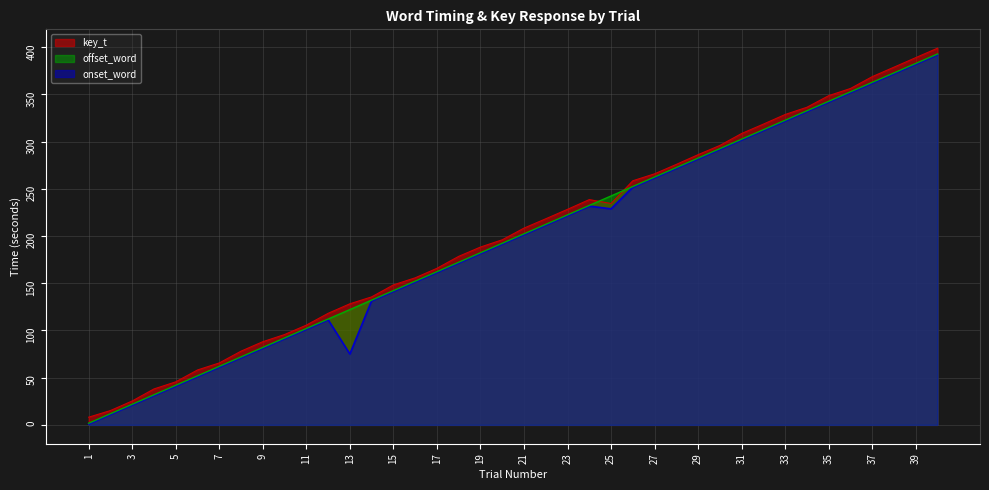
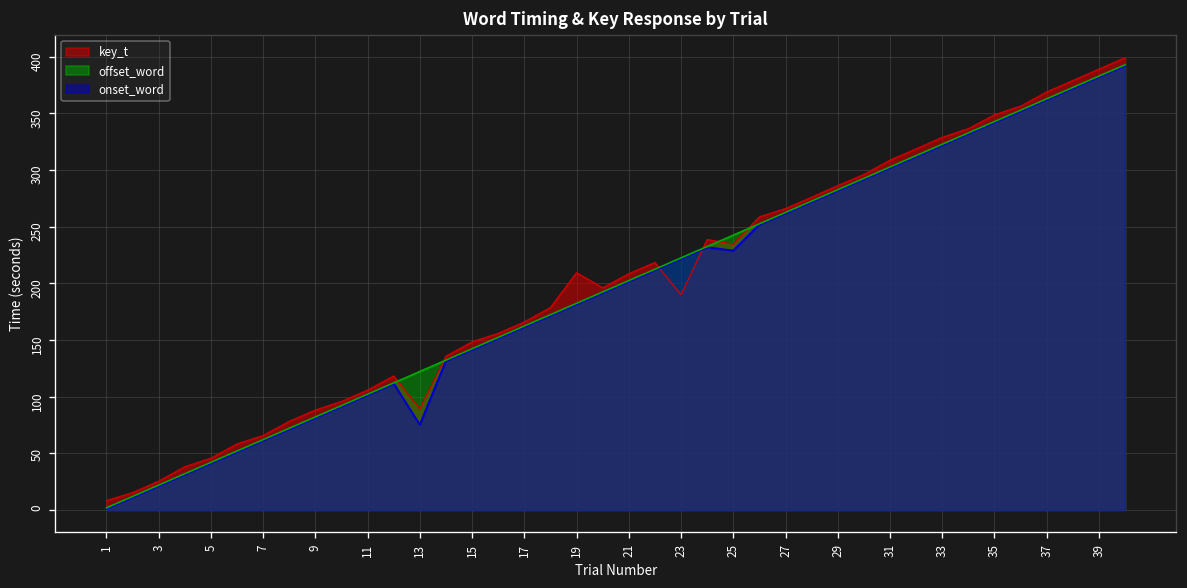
key_t, 13: 130 -> 90
key_t, 19: 190 -> 210
key_t, 23: 230 -> 190
